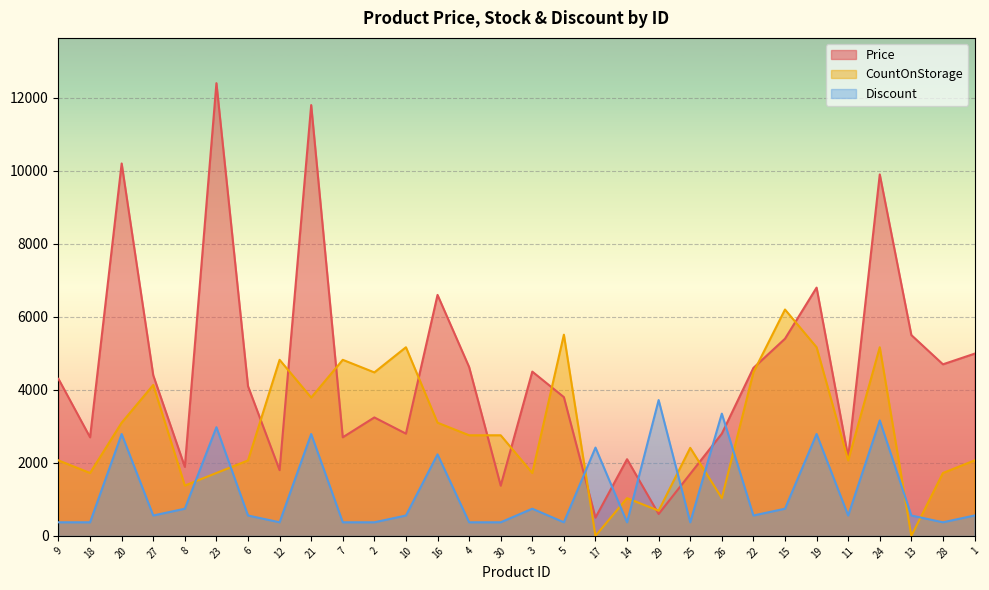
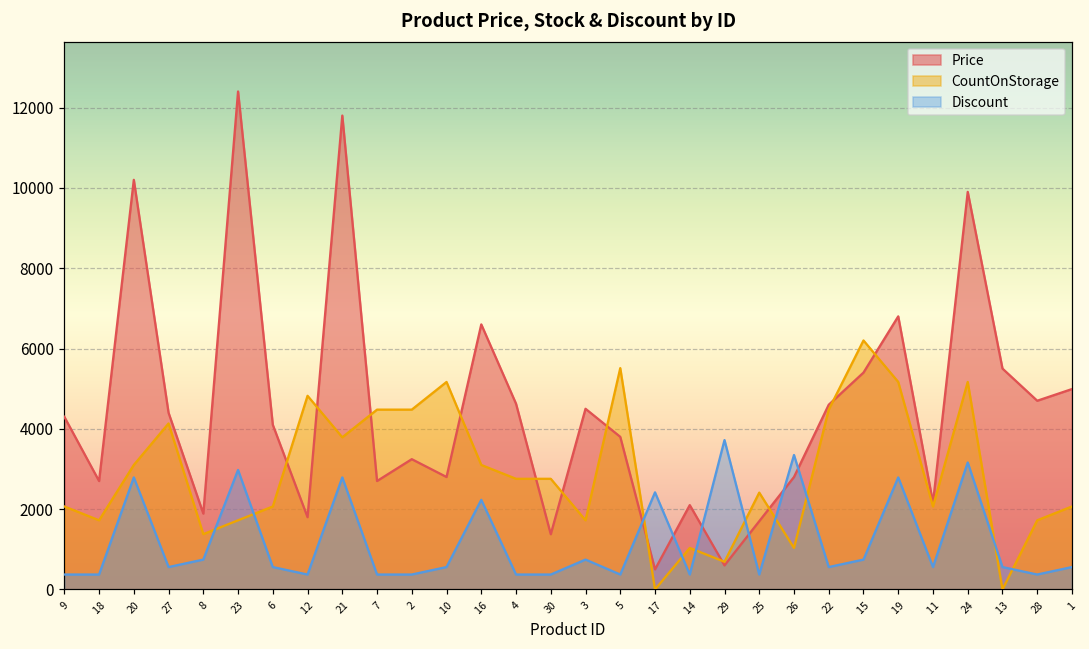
CountOnStorage, 7: 4800 -> 4500
